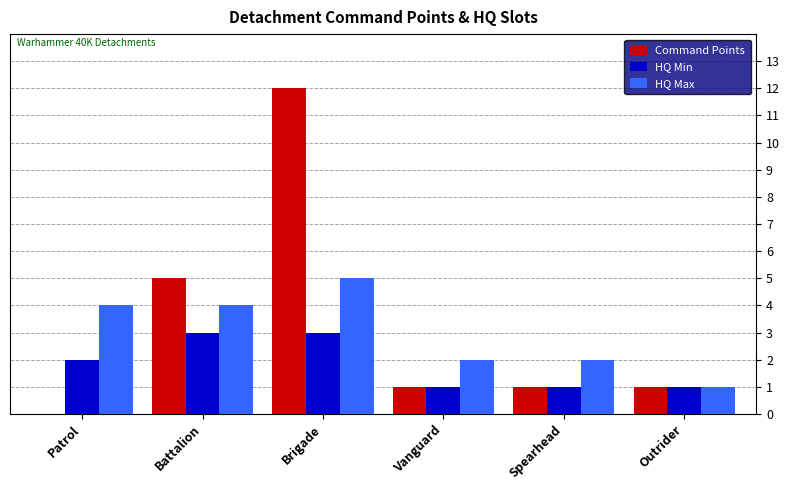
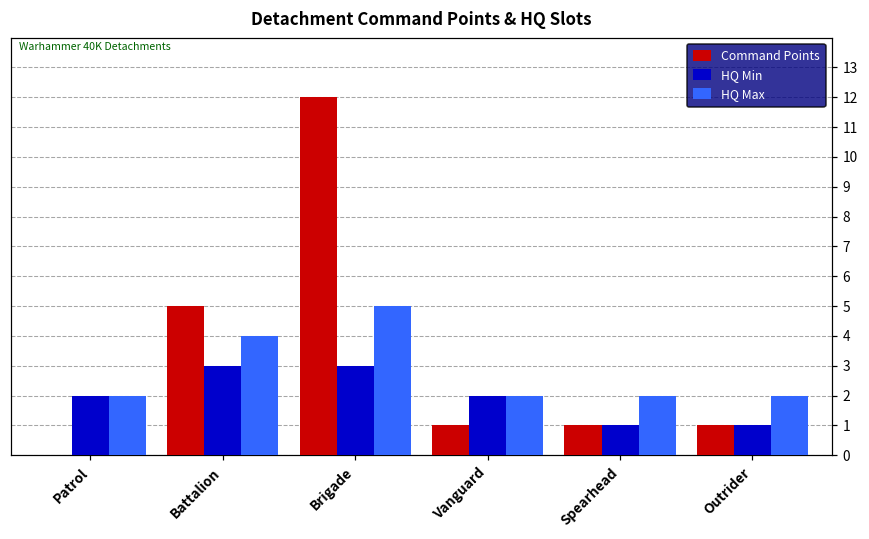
HQ Max, Patrol: 4 -> 2
HQ Min, Vanguard: 1 -> 2
HQ Max, Outrider: 1 -> 2
